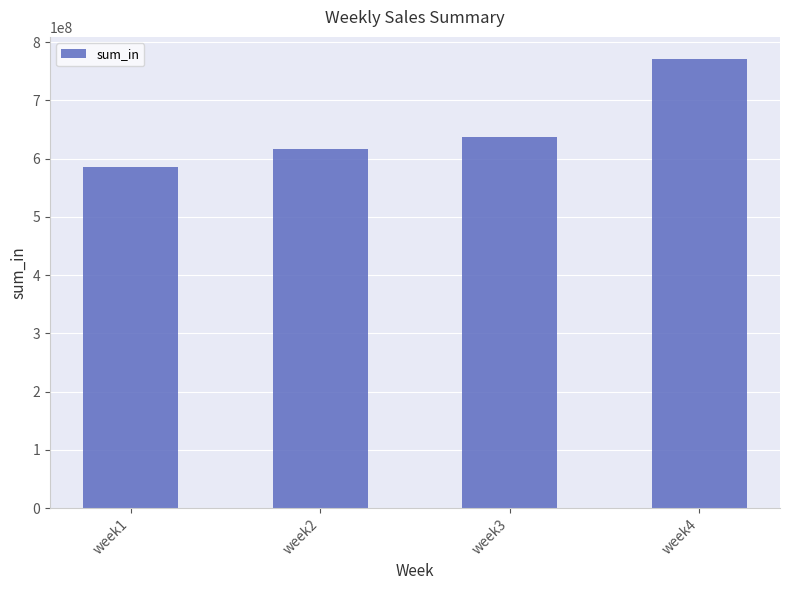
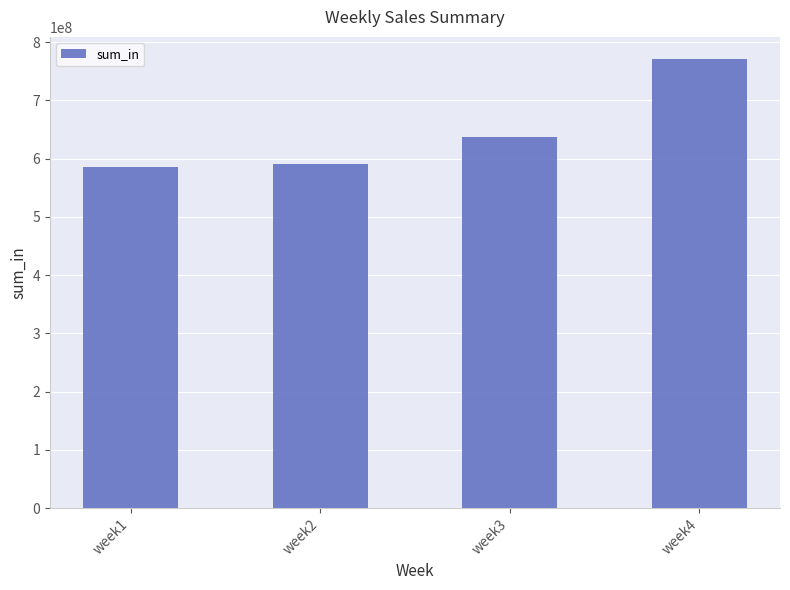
week2: 620000000 -> 590000000
